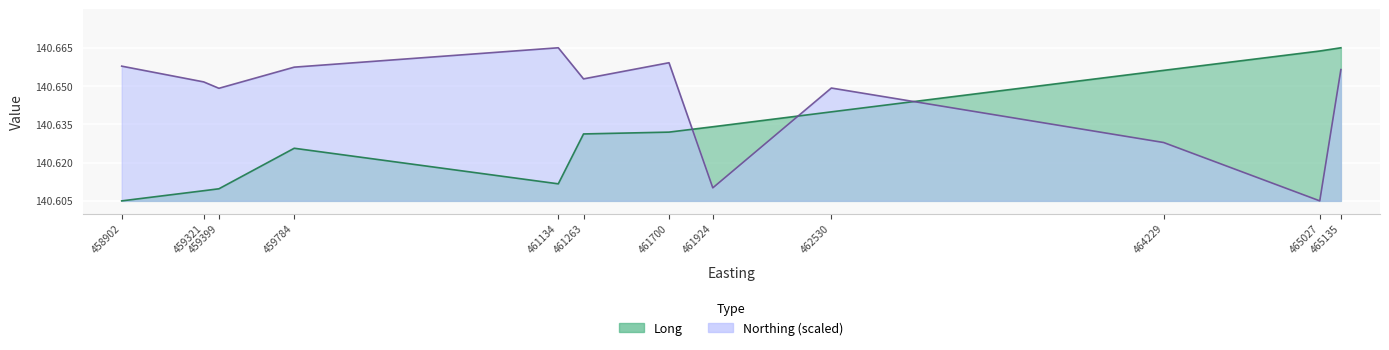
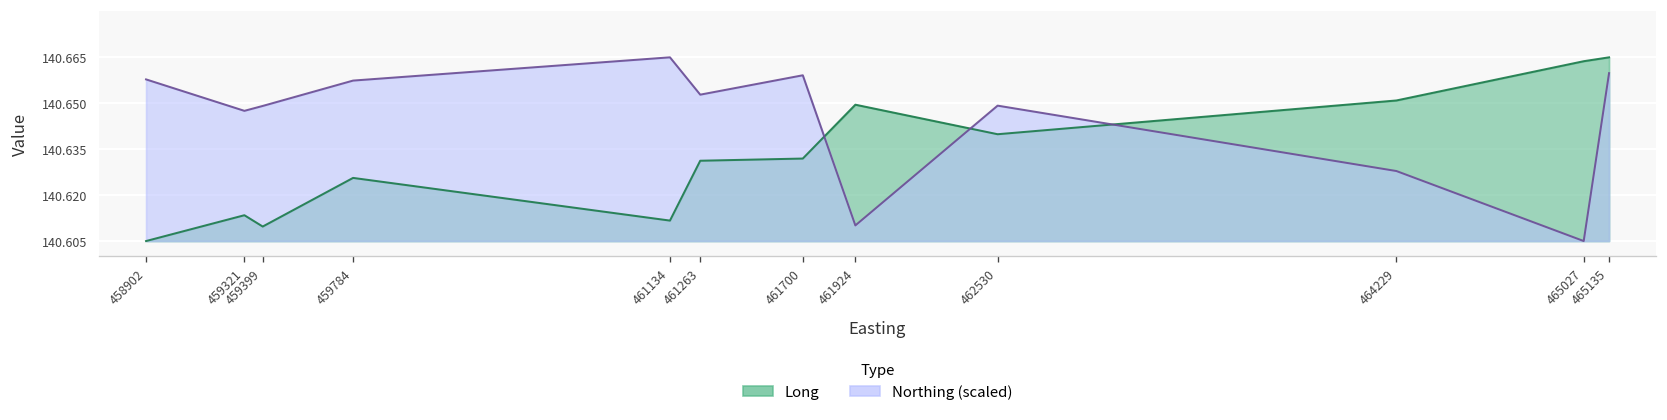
Long, 459321: 140.609 -> 140.613
Northing (scaled), 459321: 140.651 -> 140.647
Long, 461924: 140.634 -> 140.649
Long, 464229: 140.656 -> 140.651
Northing (scaled), 465135: 140.656 -> 140.660
